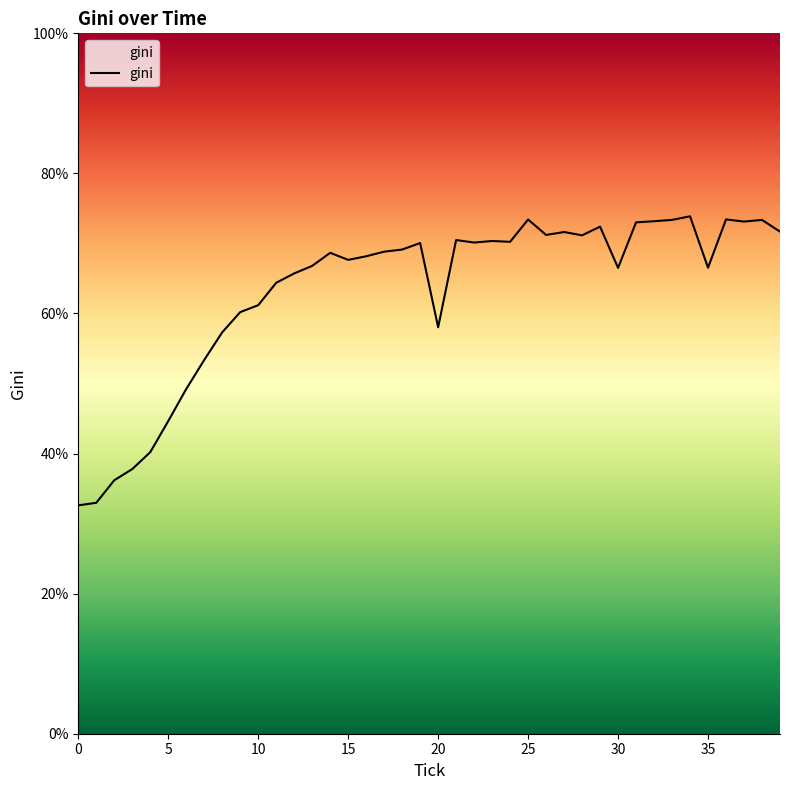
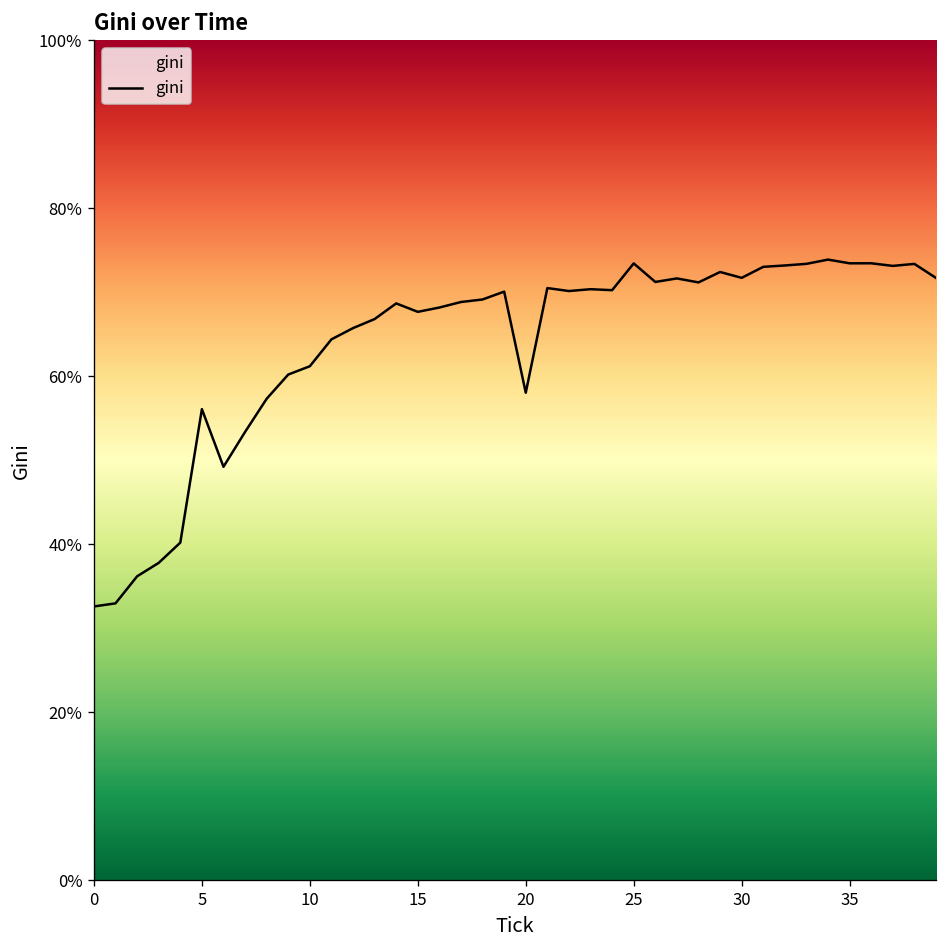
5: 45% -> 56%
30: 67% -> 72%
35: 67% -> 73%
